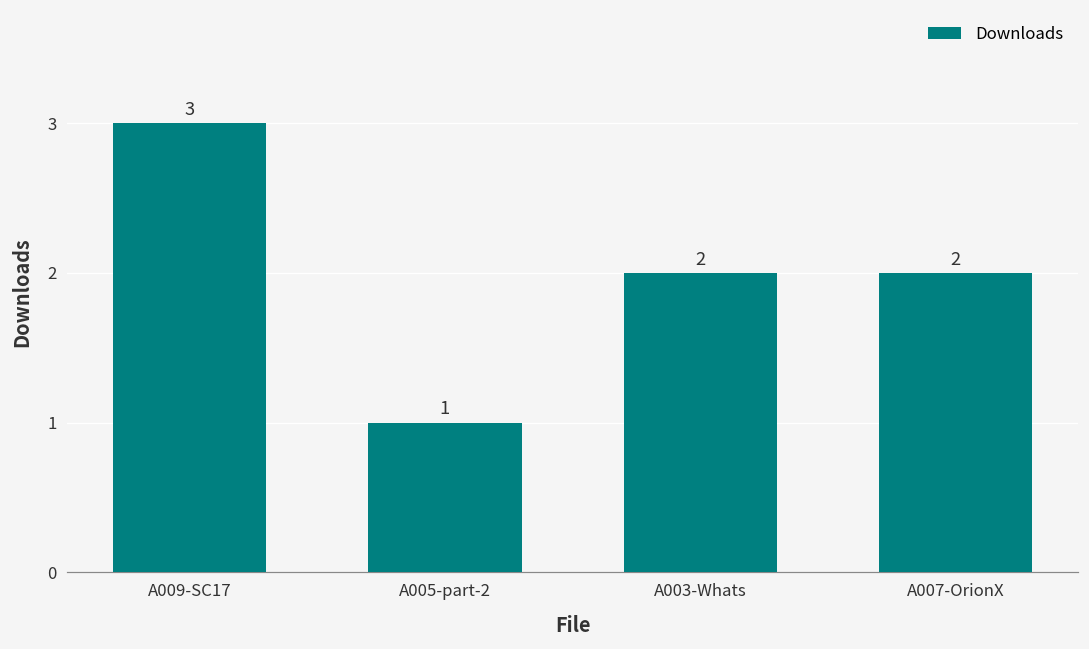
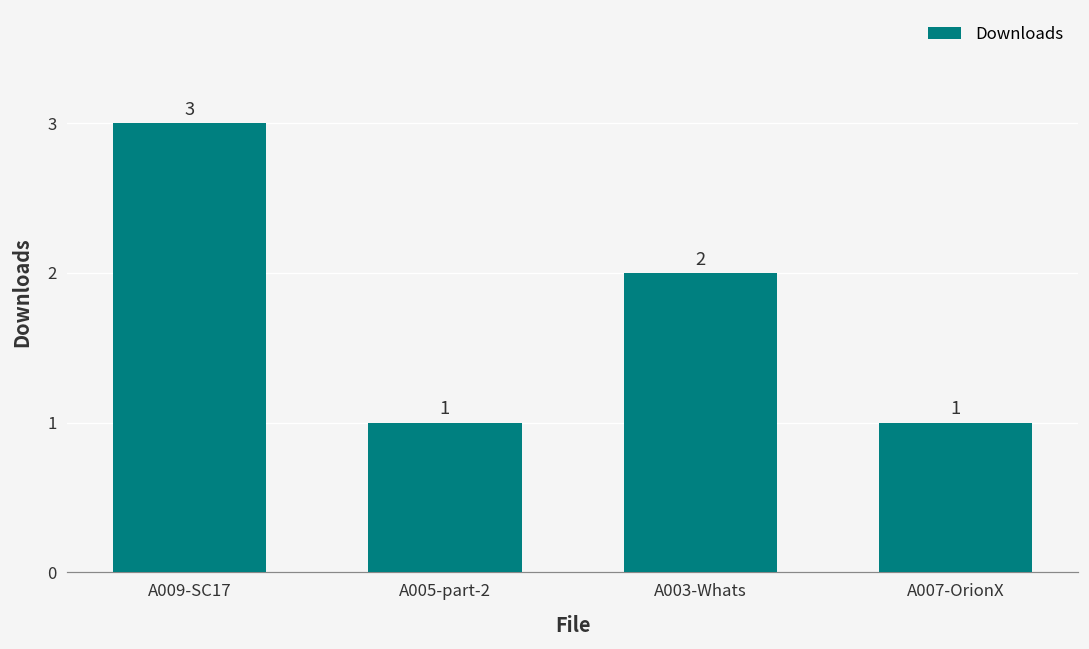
A007-OrionX: 2 -> 1
